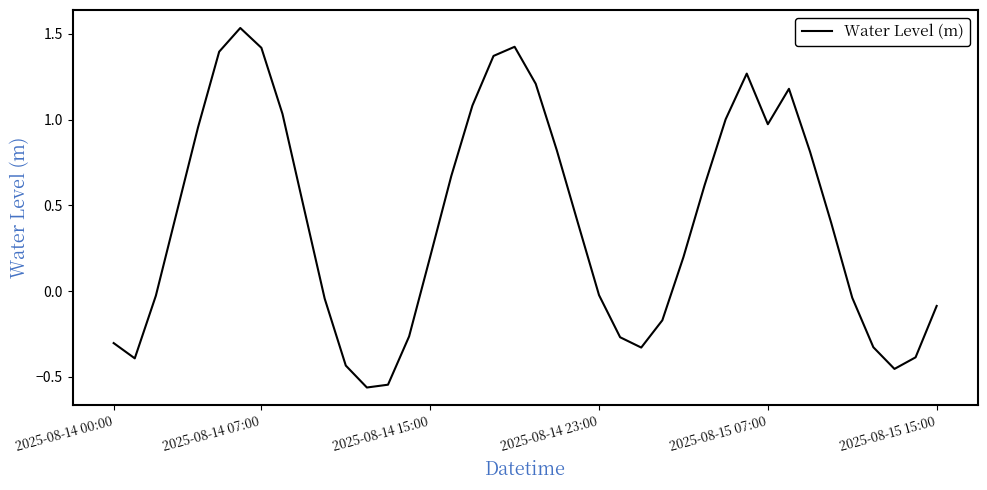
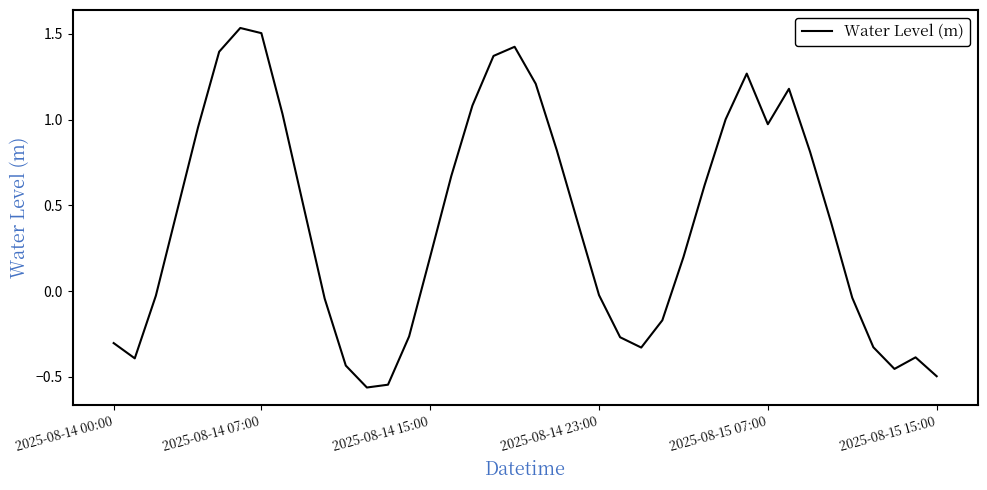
2025-08-14 07:00: 1.42 -> 1.50
2025-08-15 15:00: -0.09 -> -0.50
